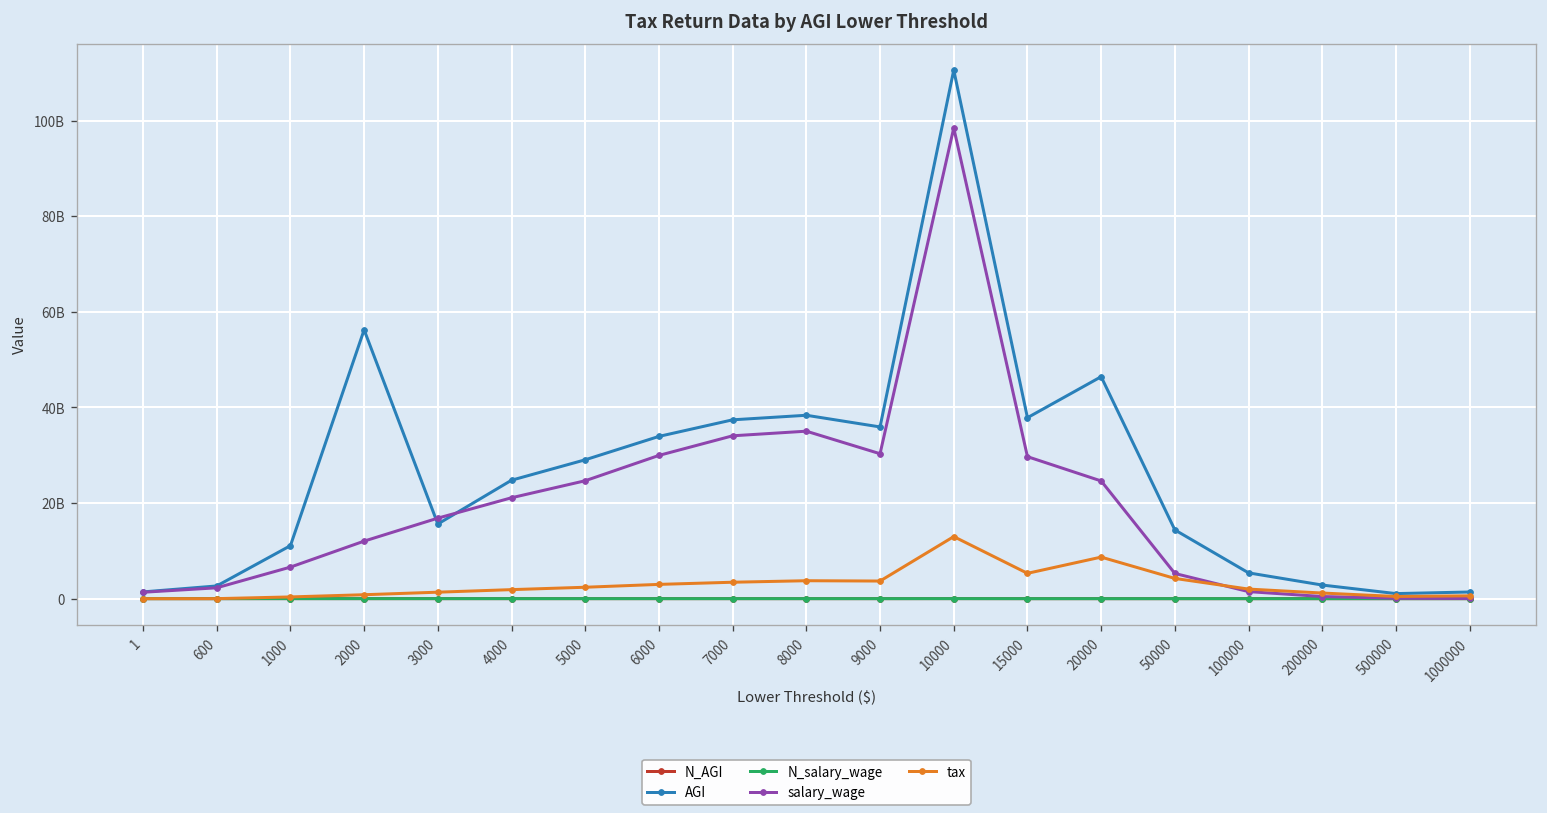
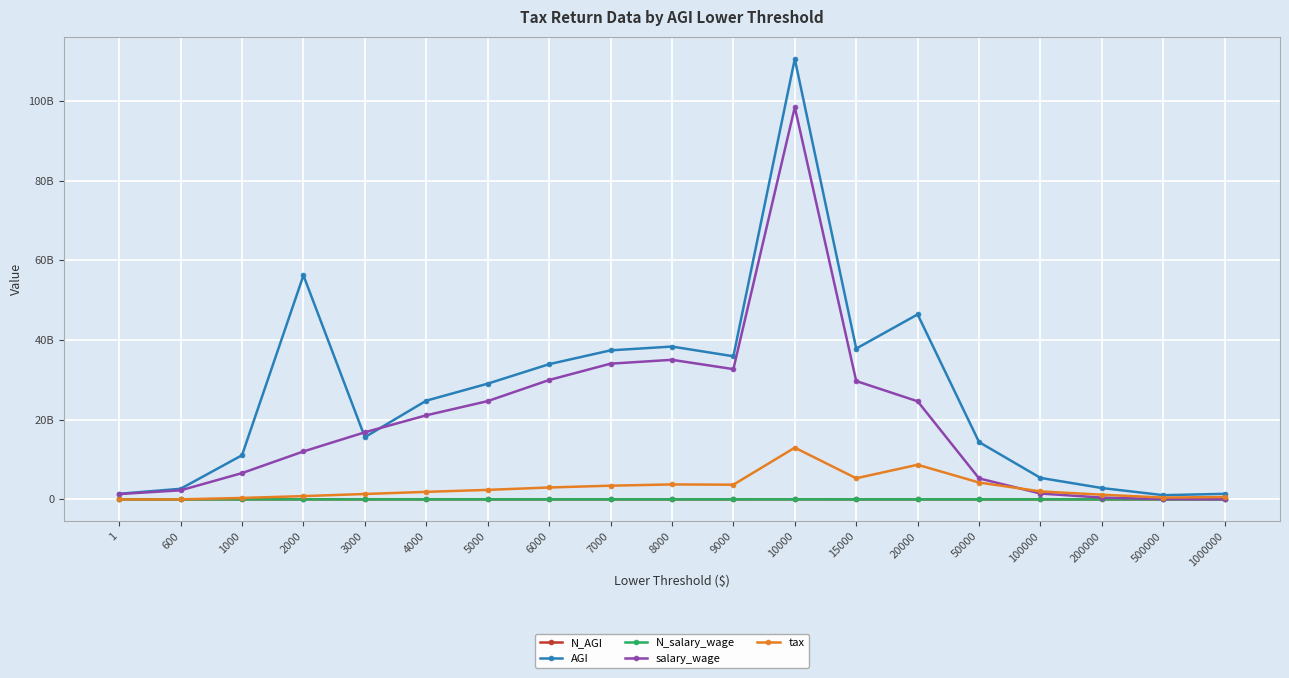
salary_wage, 9000: 30000000000 -> 33000000000
